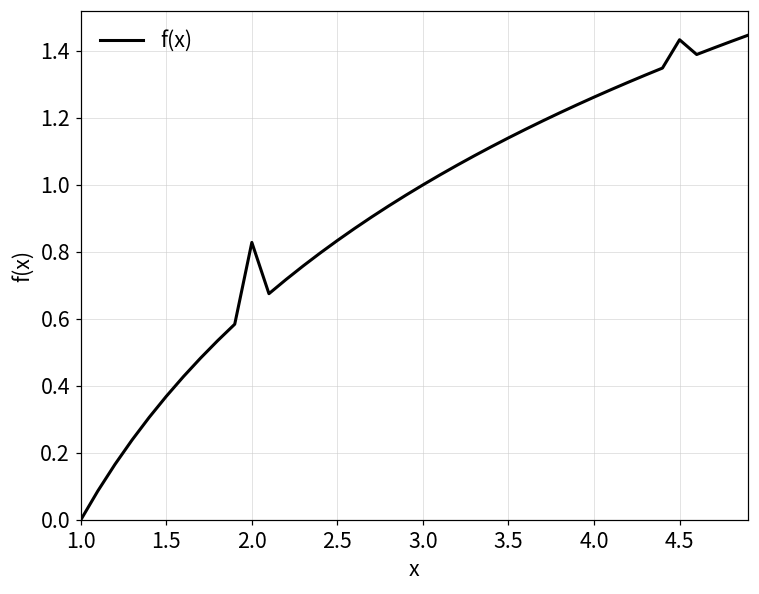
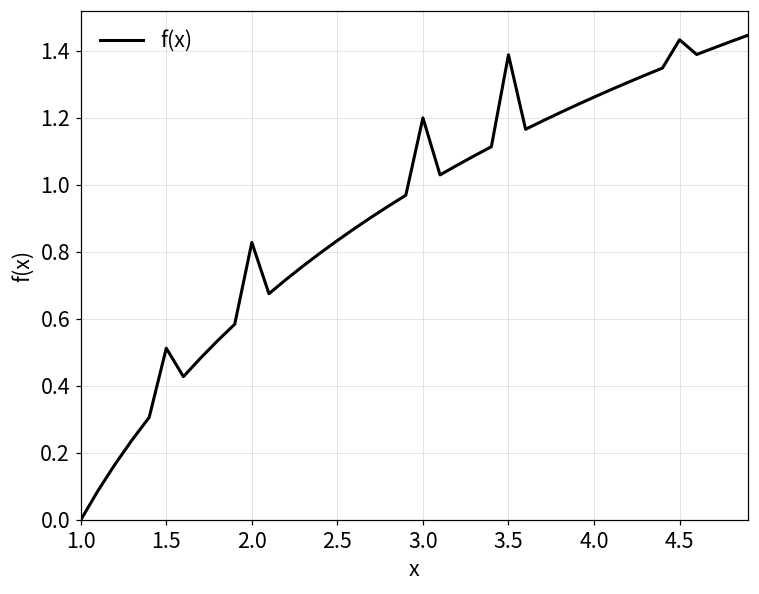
1.5: 0.37 -> 0.51
3.0: 1.0 -> 1.2
3.5: 1.14 -> 1.39
